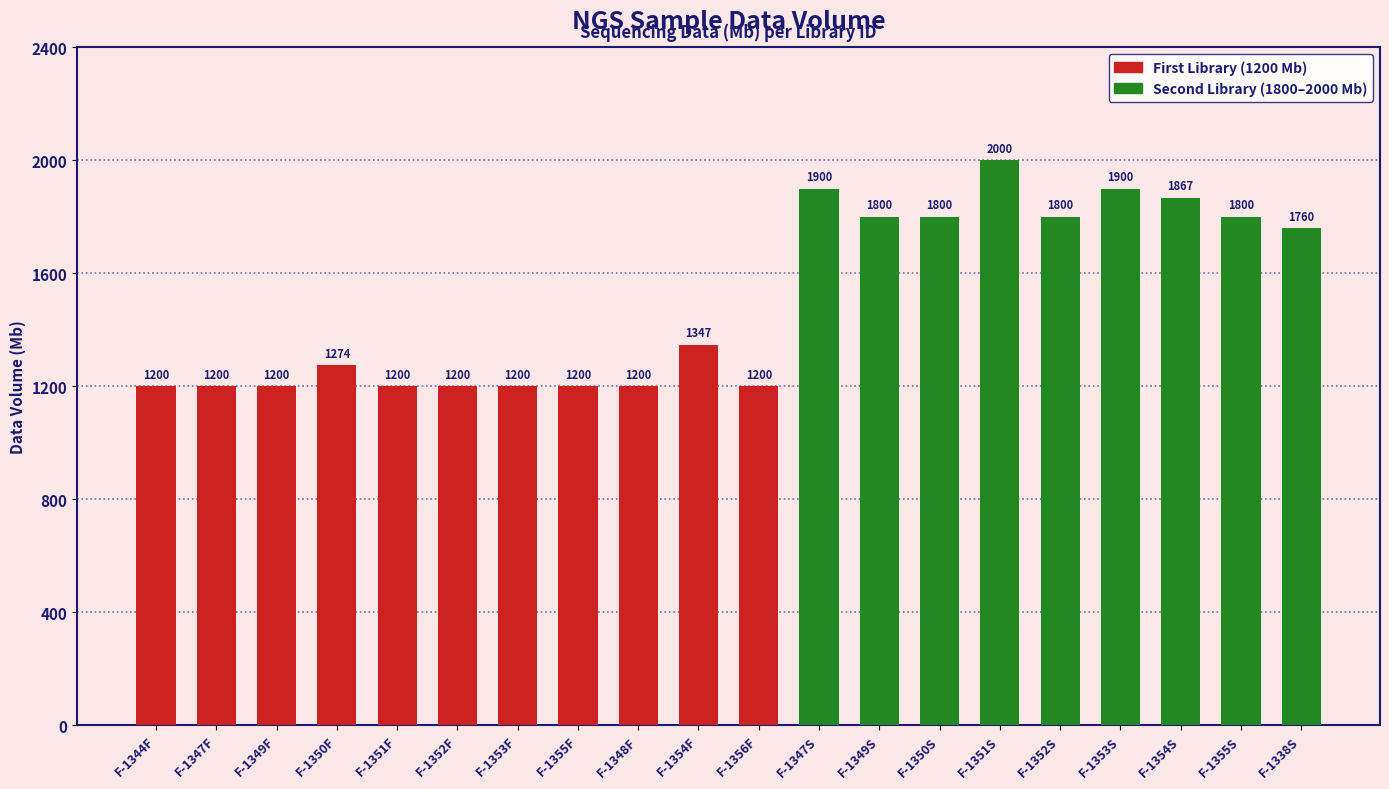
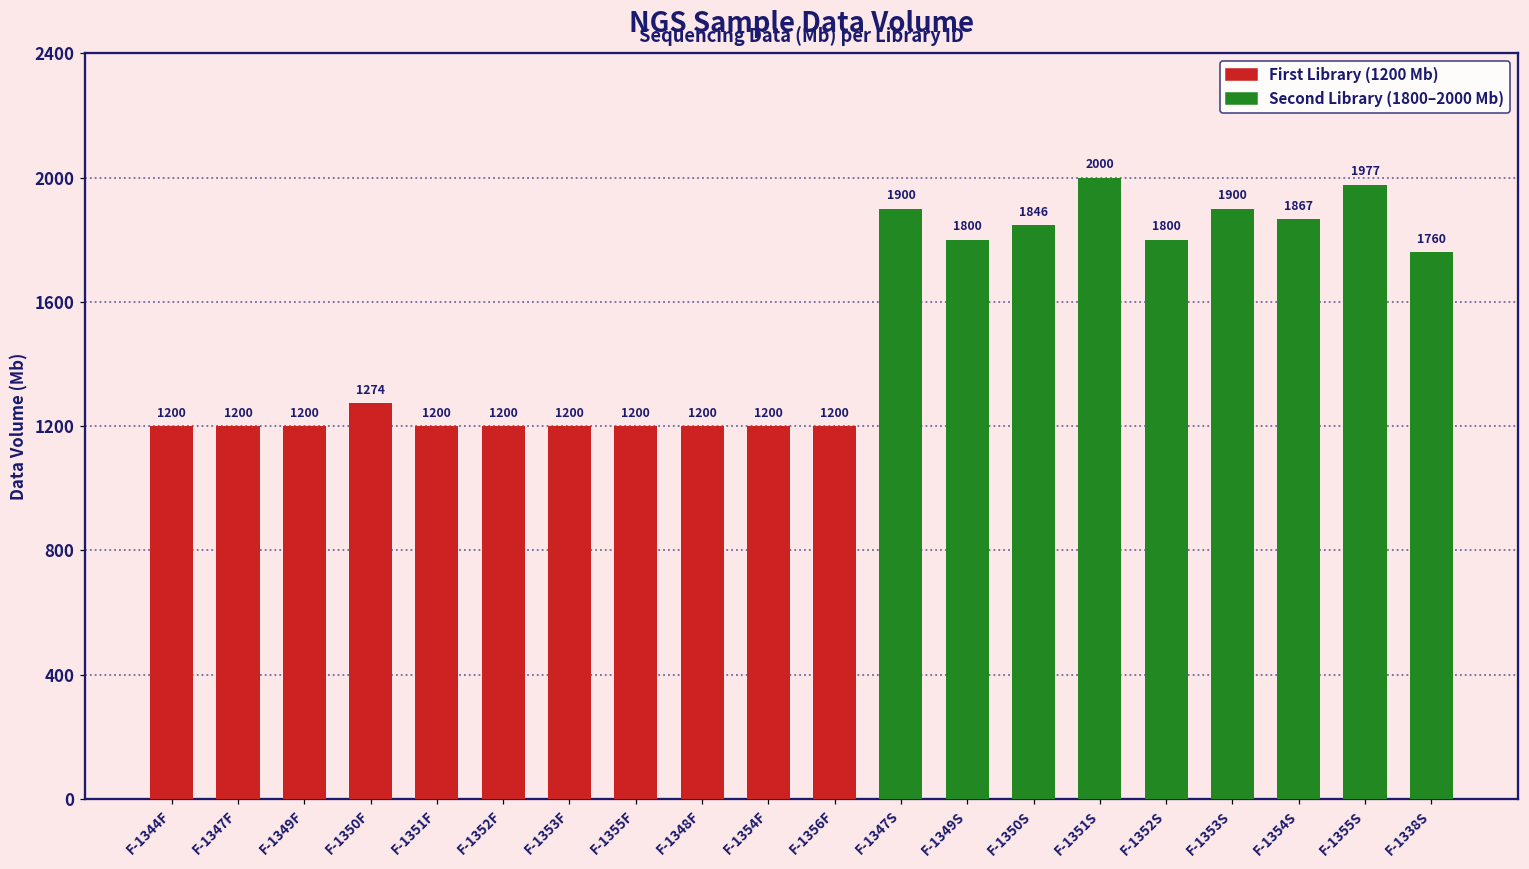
F-1354F: 1347 -> 1200
F-1350S: 1800 -> 1846
F-1355S: 1800 -> 1977
